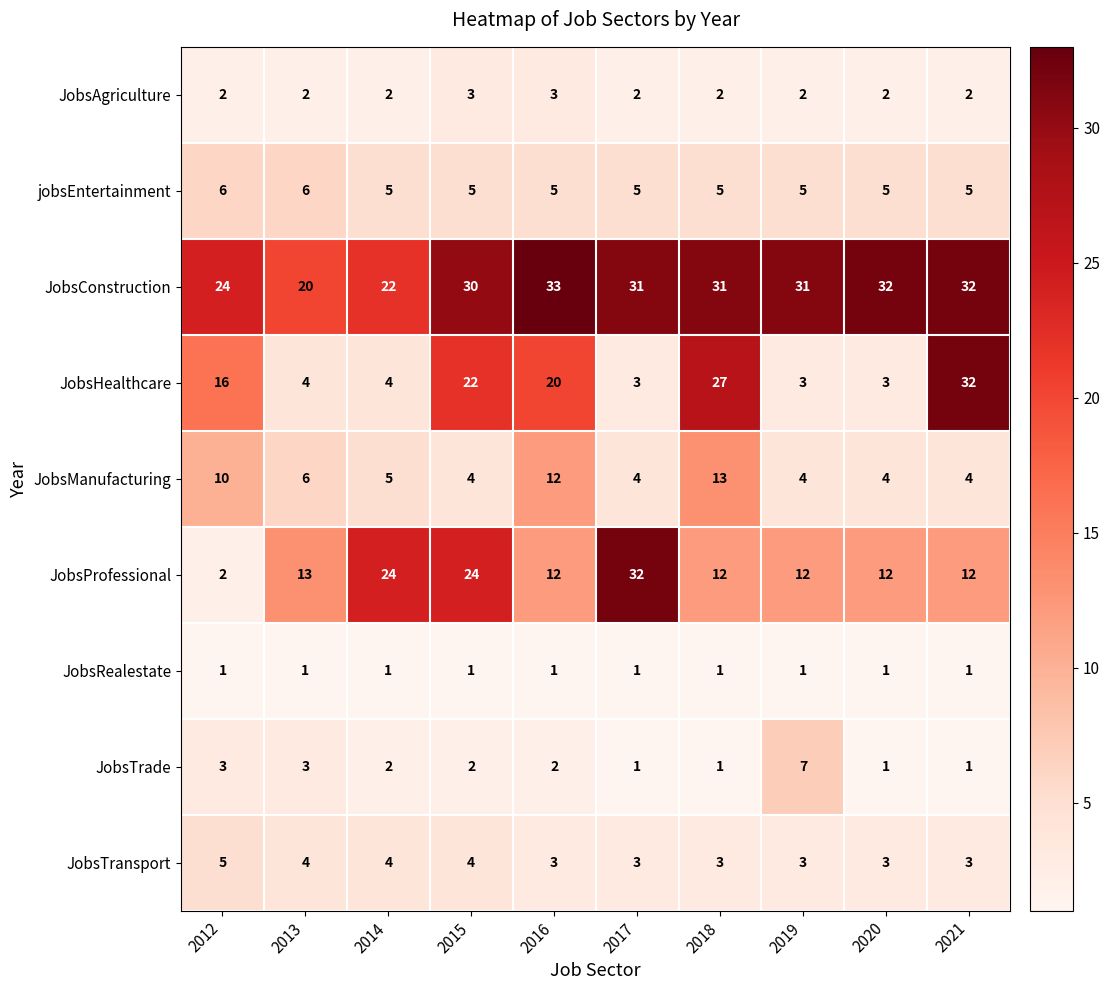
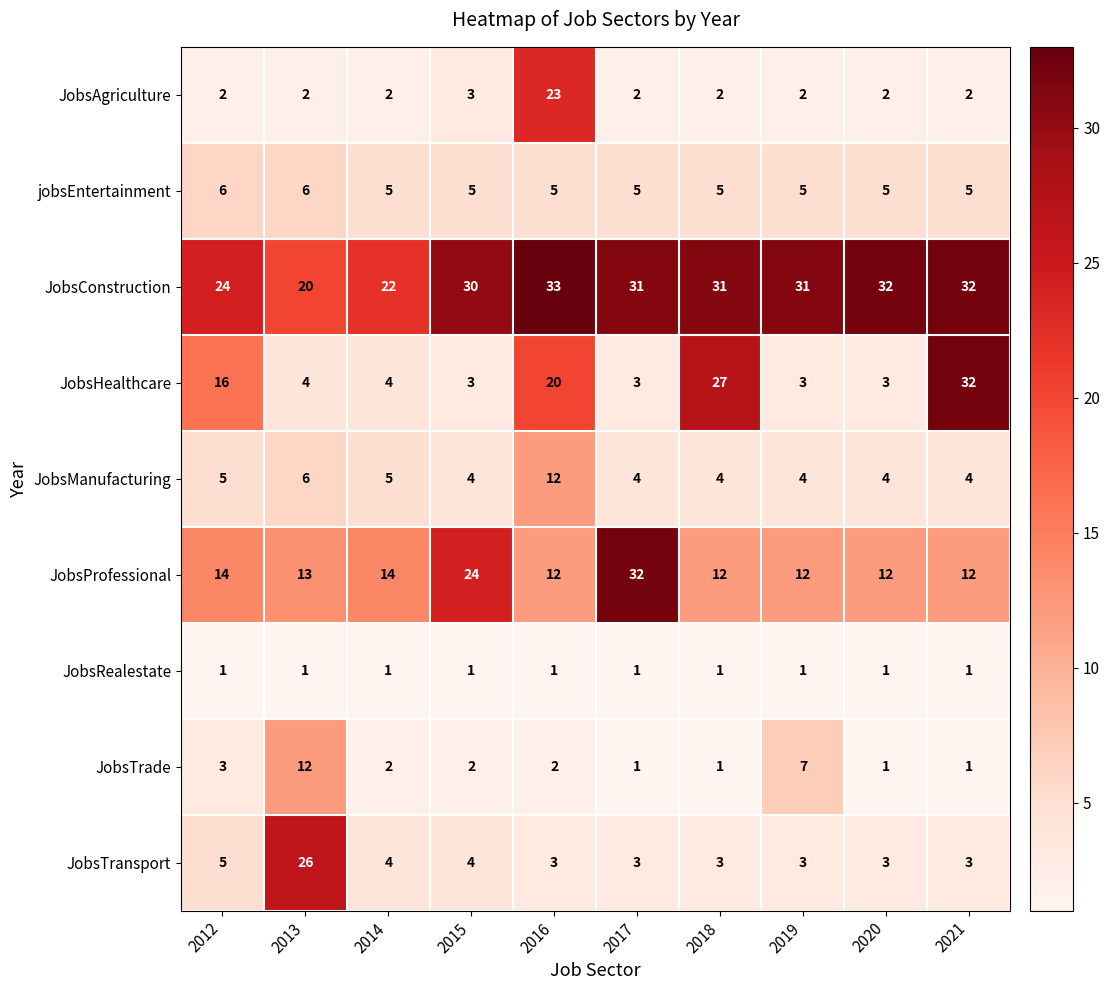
JobsAgriculture, 2016: 3 -> 23
JobsHealthcare, 2015: 22 -> 3
JobsManufacturing, 2012: 10 -> 5
JobsManufacturing, 2018: 13 -> 4
JobsProfessional, 2012: 2 -> 14
JobsProfessional, 2014: 24 -> 14
JobsTrade, 2013: 3 -> 12
JobsTransport, 2013: 4 -> 26
